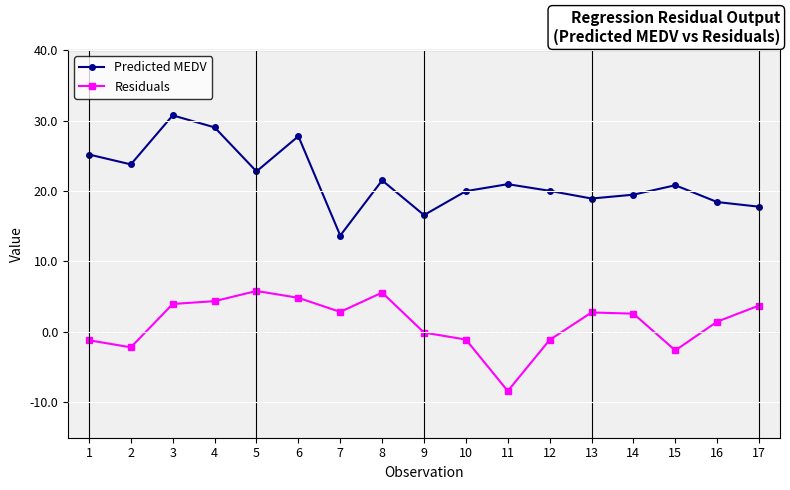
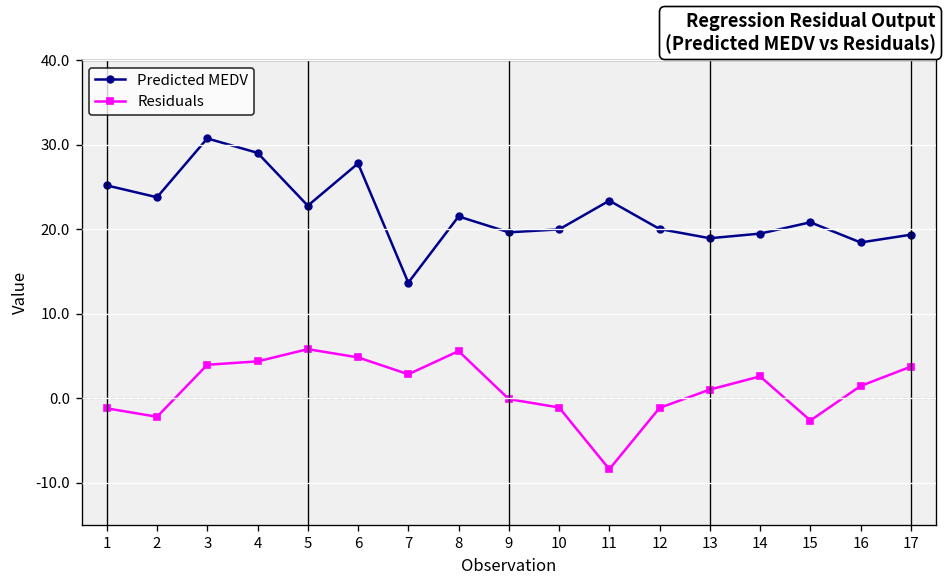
Predicted MEDV, 9: 17 -> 20
Predicted MEDV, 11: 21 -> 23
Residuals, 13: 3 -> 1
Predicted MEDV, 17: 18 -> 19
